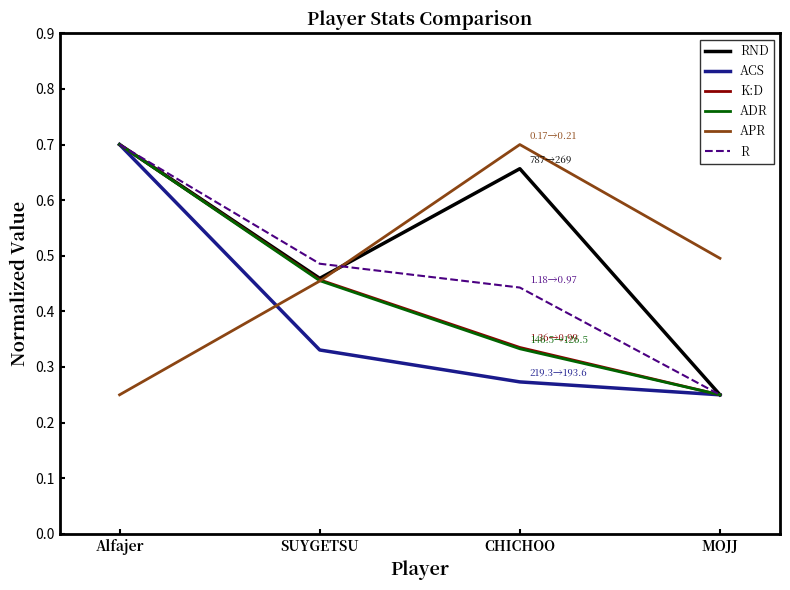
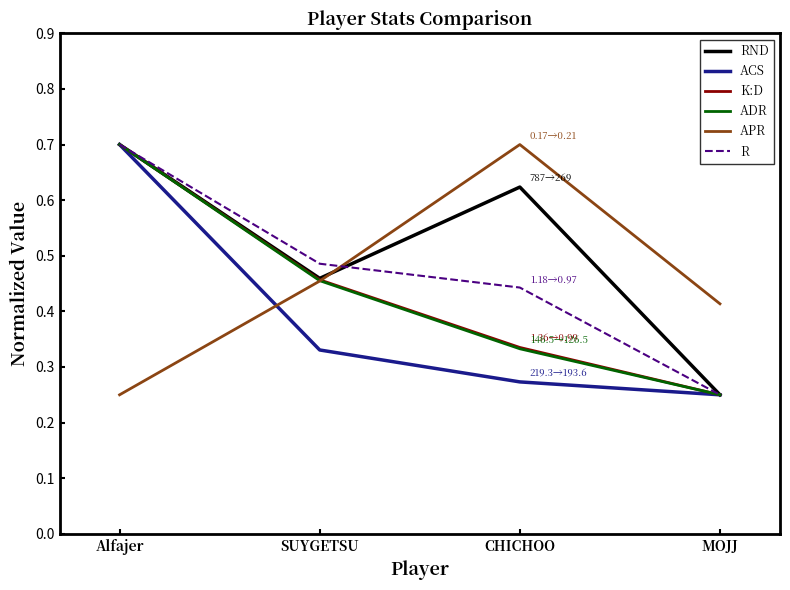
RND, CHICHOO: 0.66 -> 0.62
APR, MOJJ: 0.50 -> 0.41
